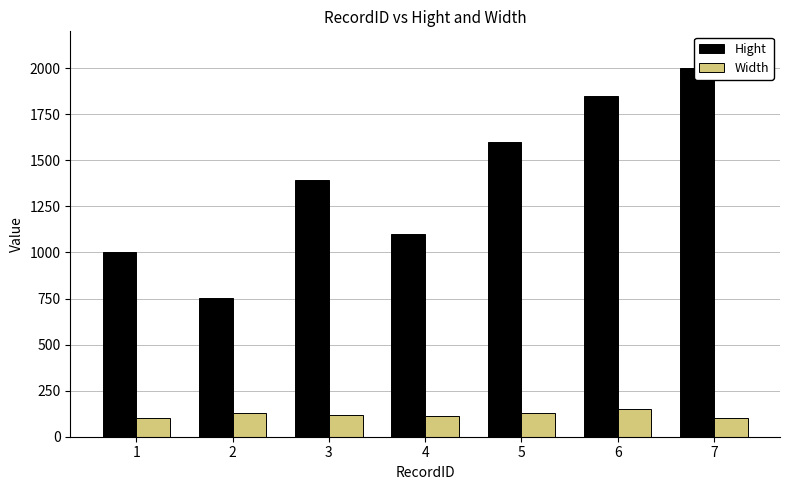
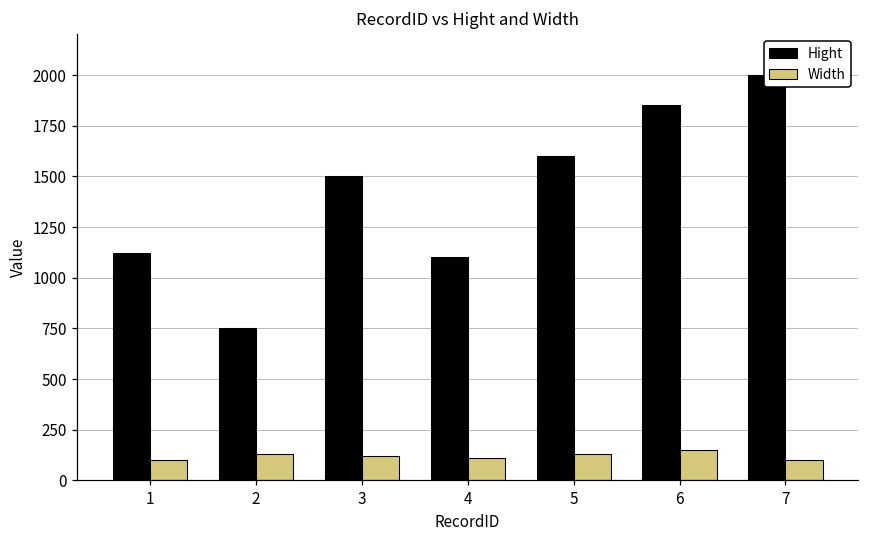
Hight, 1: 1000 -> 1120
Hight, 3: 1390 -> 1500
